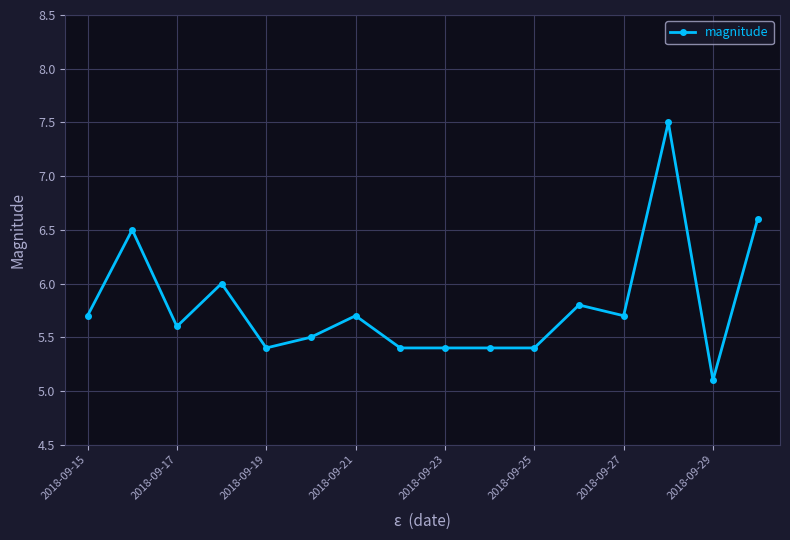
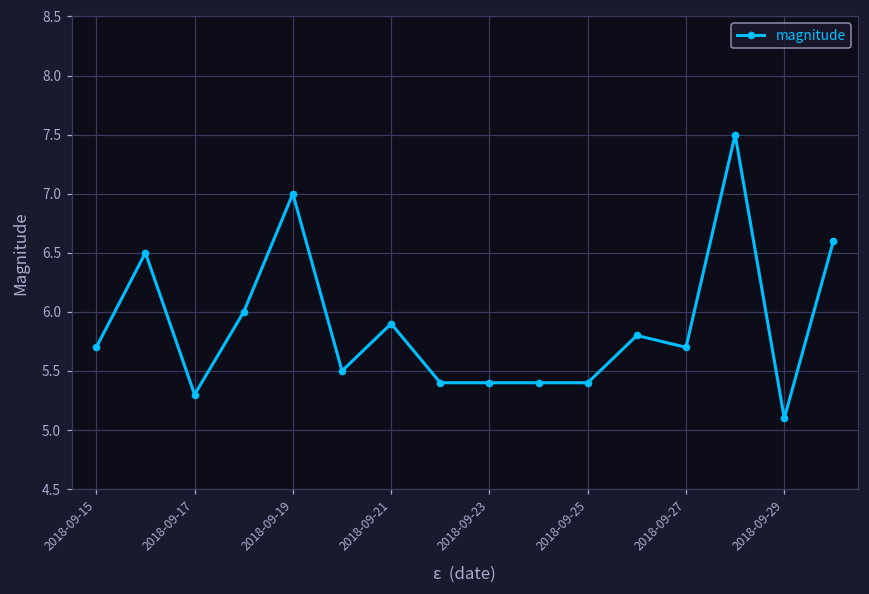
2018-09-17: 5.6 -> 5.3
2018-09-19: 5.4 -> 7.0
2018-09-21: 5.7 -> 5.9
